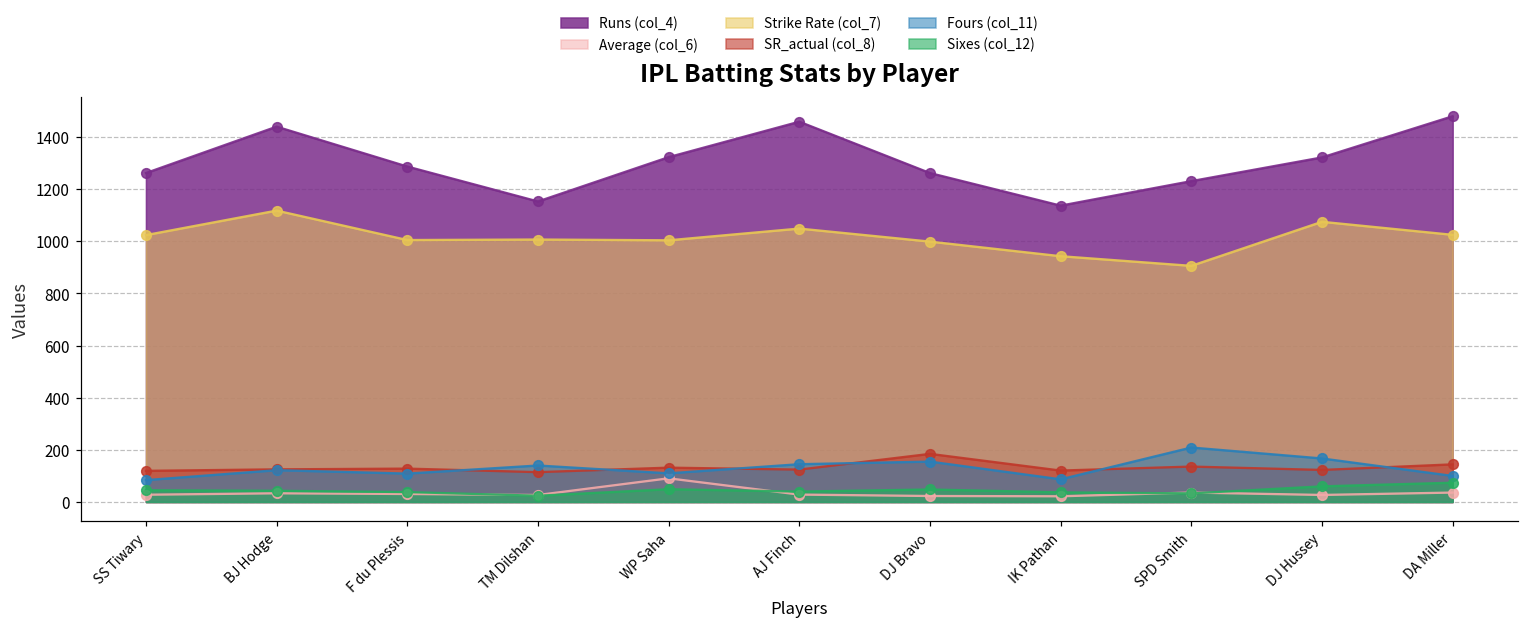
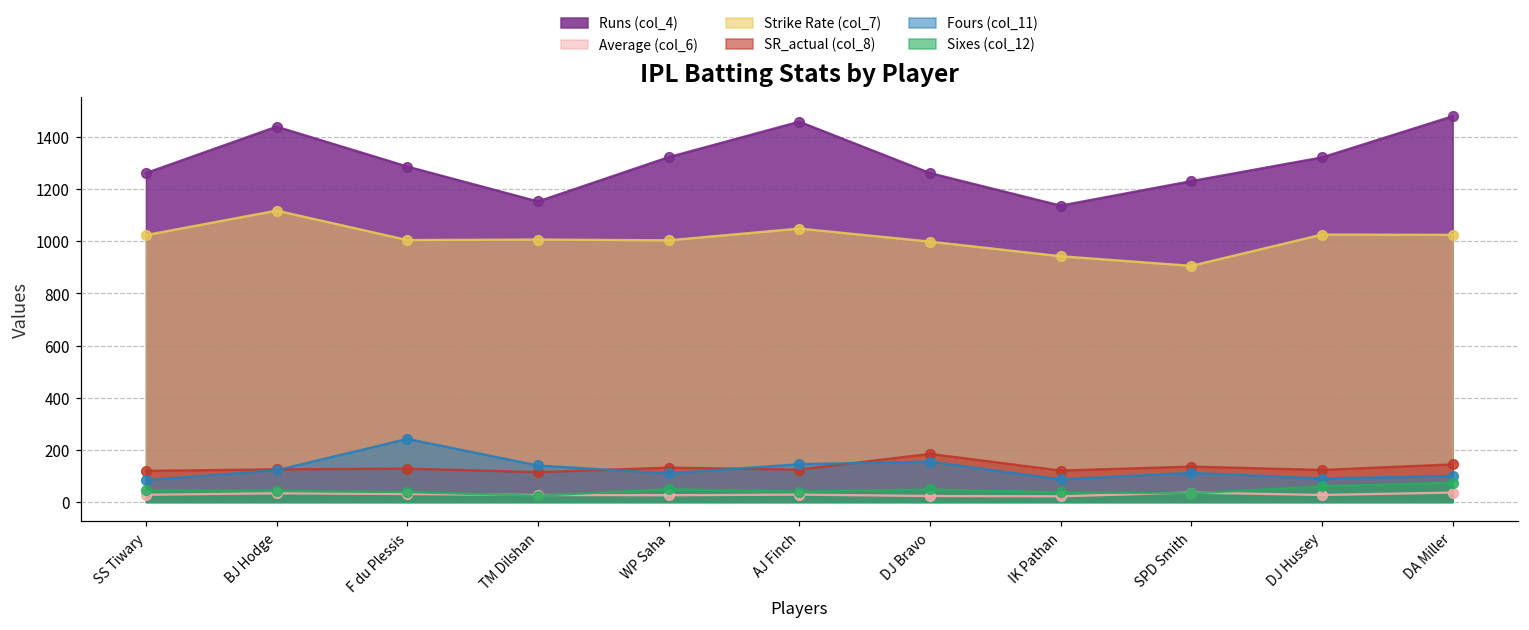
Fours (col_11), F du Plessis: 110 -> 240
Average (col_6), WP Saha: 90 -> 30
Fours (col_11), SPD Smith: 210 -> 110
Strike Rate (col_7), DJ Hussey: 1080 -> 1030
Fours (col_11), DJ Hussey: 170 -> 90
